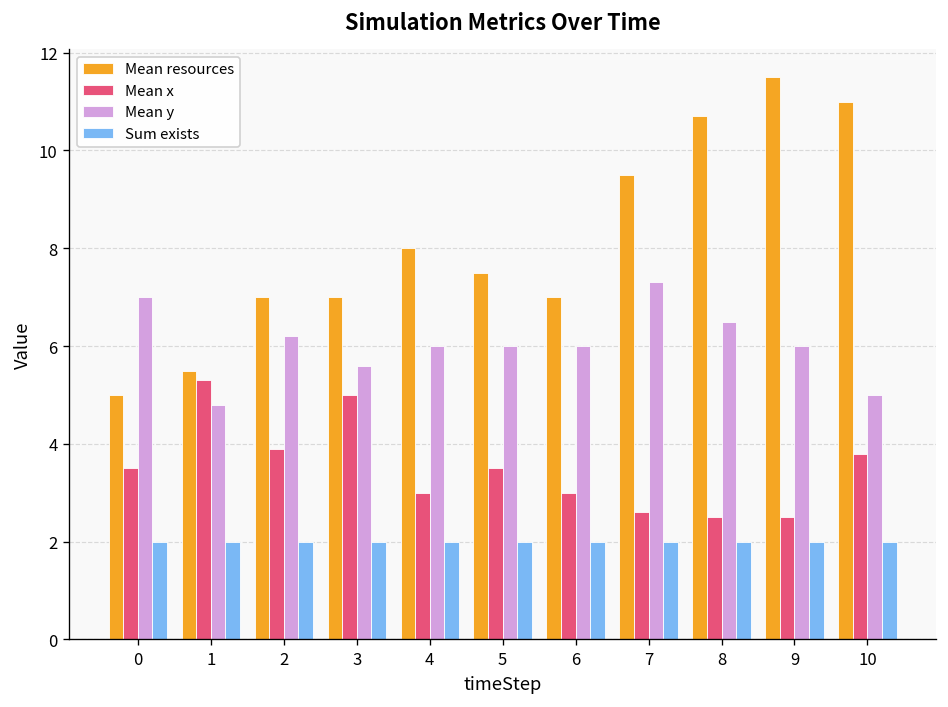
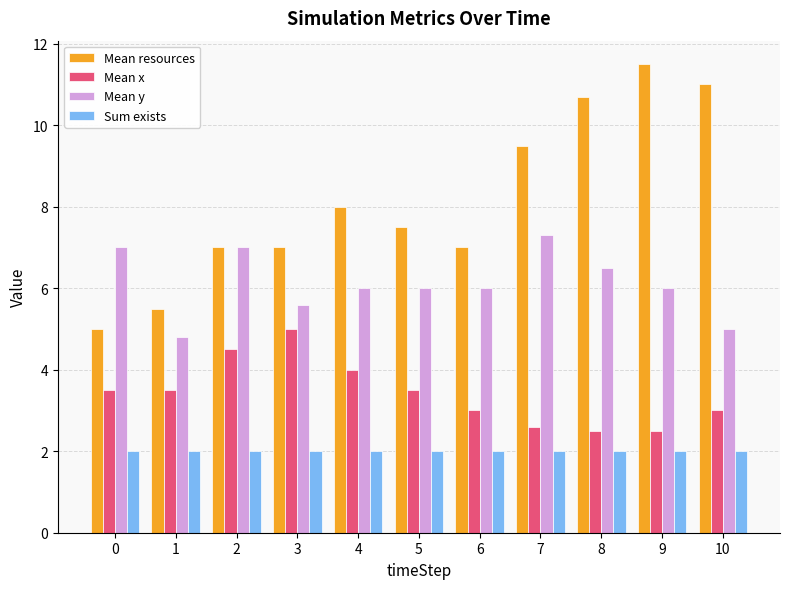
Mean x, 1: 5.3 -> 3.5
Mean x, 2: 3.9 -> 4.5
Mean y, 2: 6.2 -> 7.0
Mean x, 4: 3 -> 4
Mean x, 10: 3.8 -> 3.0
